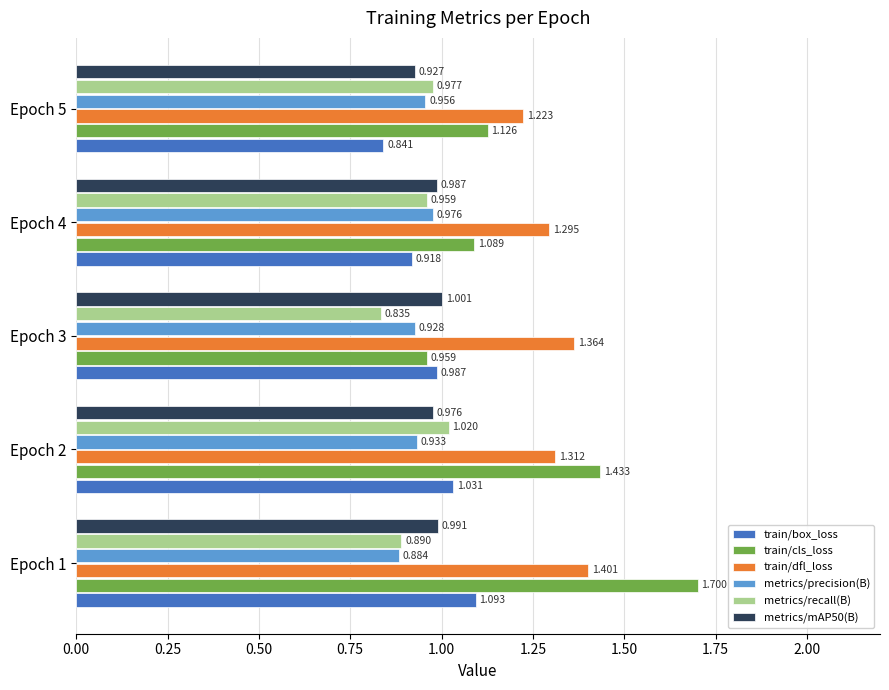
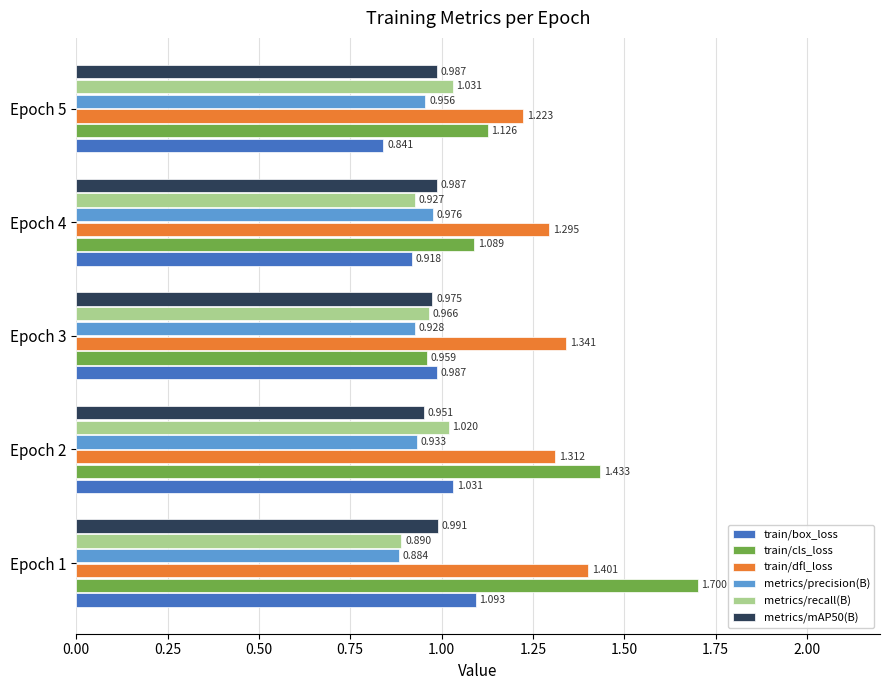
metrics/mAP50(B), Epoch 5: 0.927 -> 0.987
metrics/recall(B), Epoch 5: 0.977 -> 1.031
metrics/recall(B), Epoch 4: 0.959 -> 0.927
metrics/mAP50(B), Epoch 3: 1.001 -> 0.975
metrics/recall(B), Epoch 3: 0.835 -> 0.966
train/dfl_loss, Epoch 3: 1.364 -> 1.341
metrics/mAP50(B), Epoch 2: 0.976 -> 0.951
